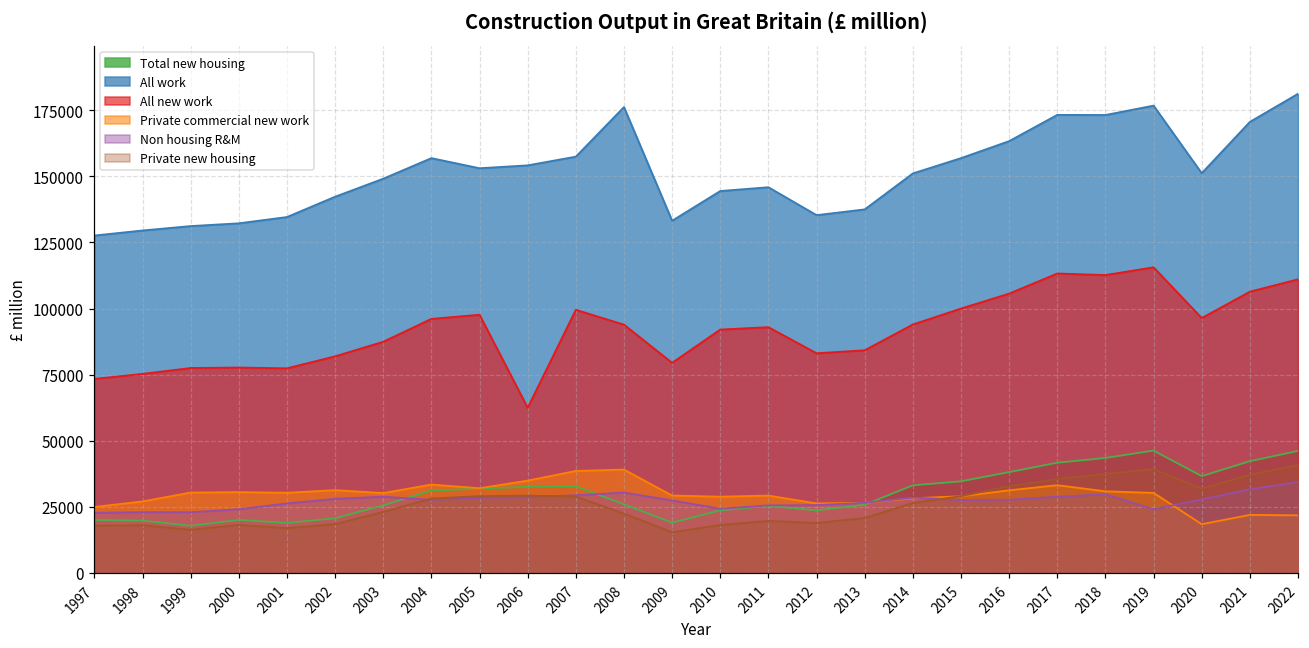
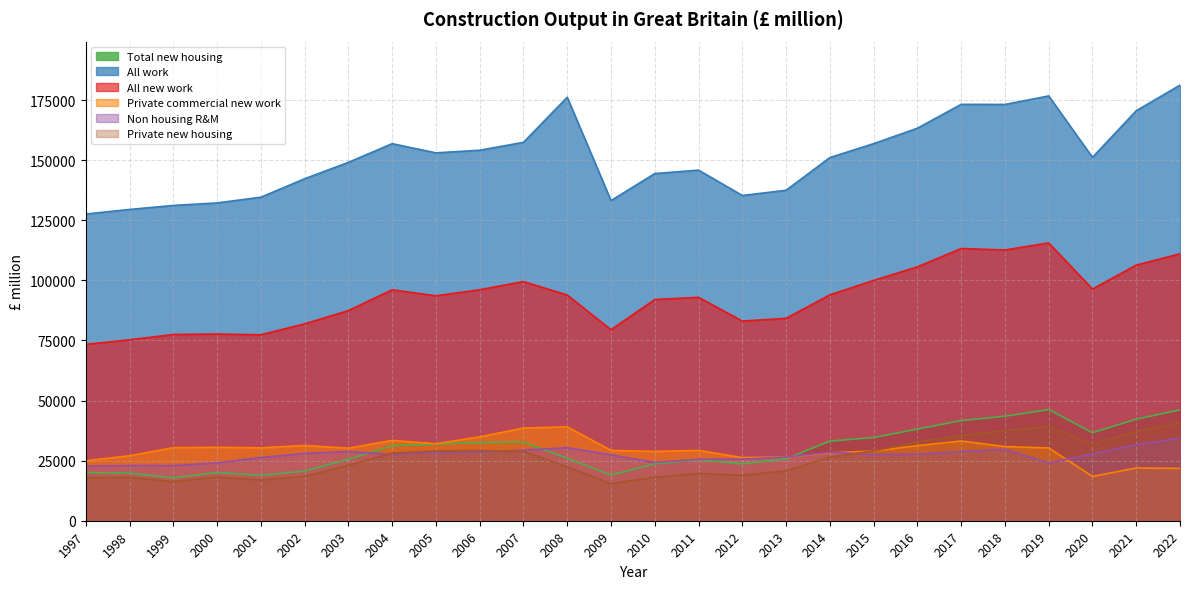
All new work, 2005: 98000 -> 94000
All new work, 2006: 62000 -> 96000
